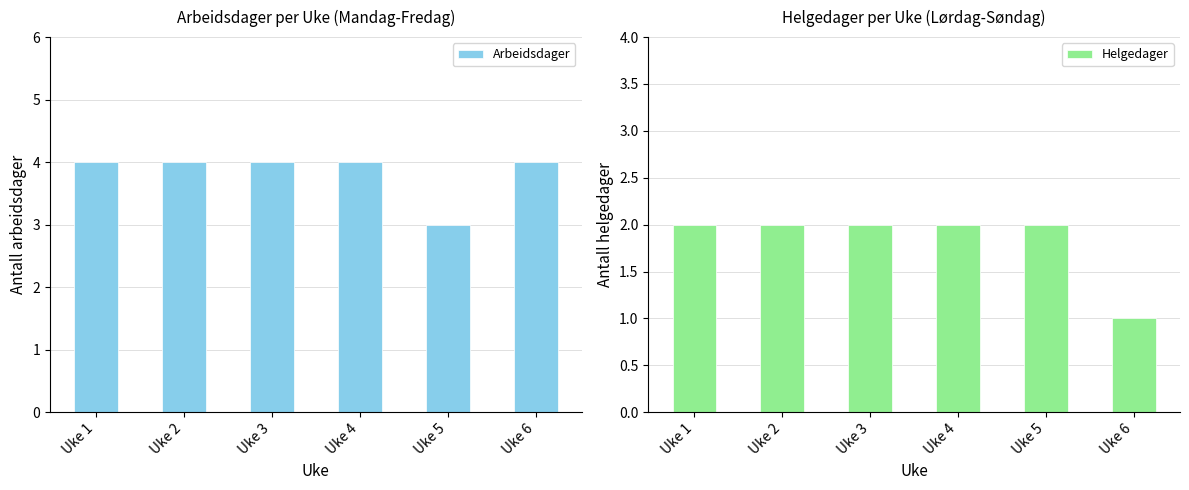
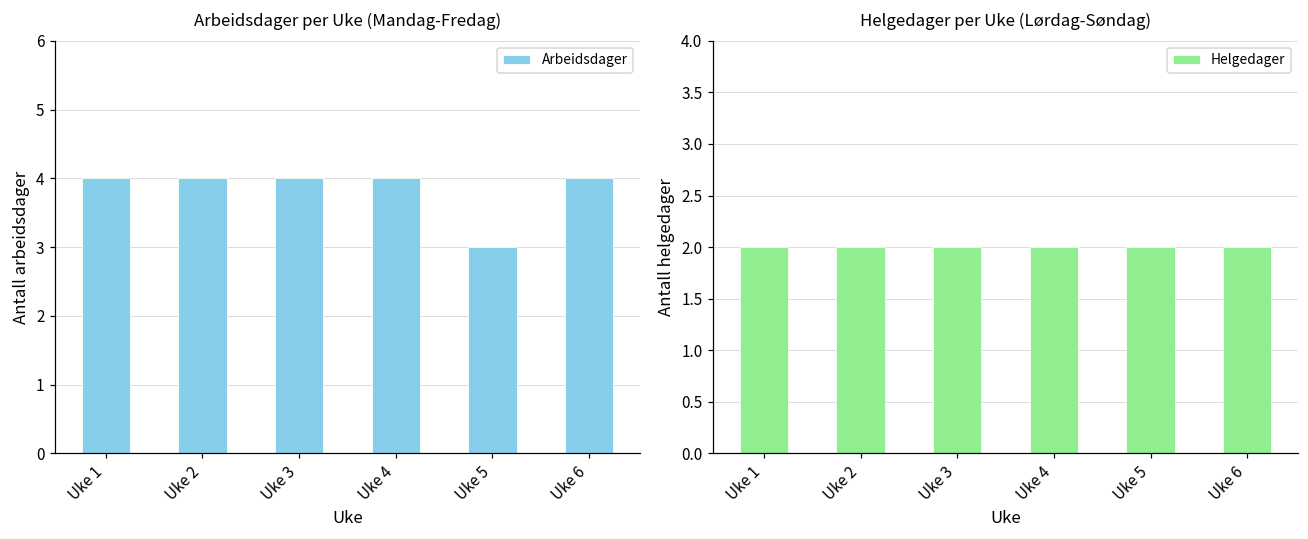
Helgedager per Uke (Lørdag-Søndag), Uke 6: 1 -> 2
